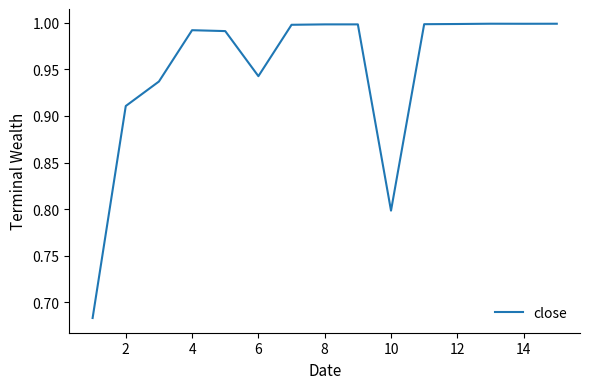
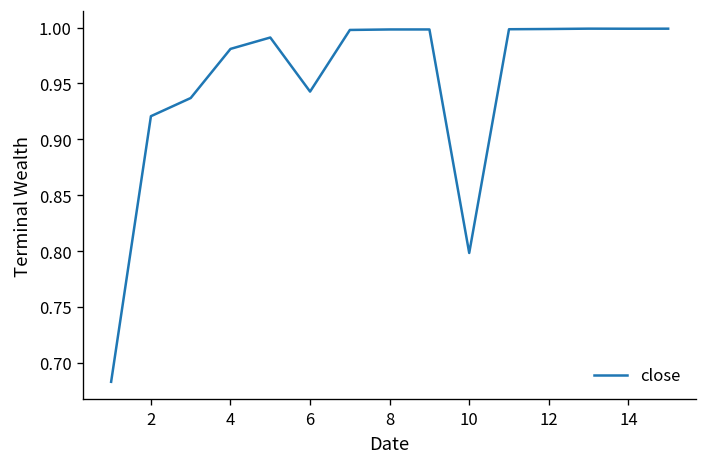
2: 0.91 -> 0.92
4: 0.99 -> 0.98
